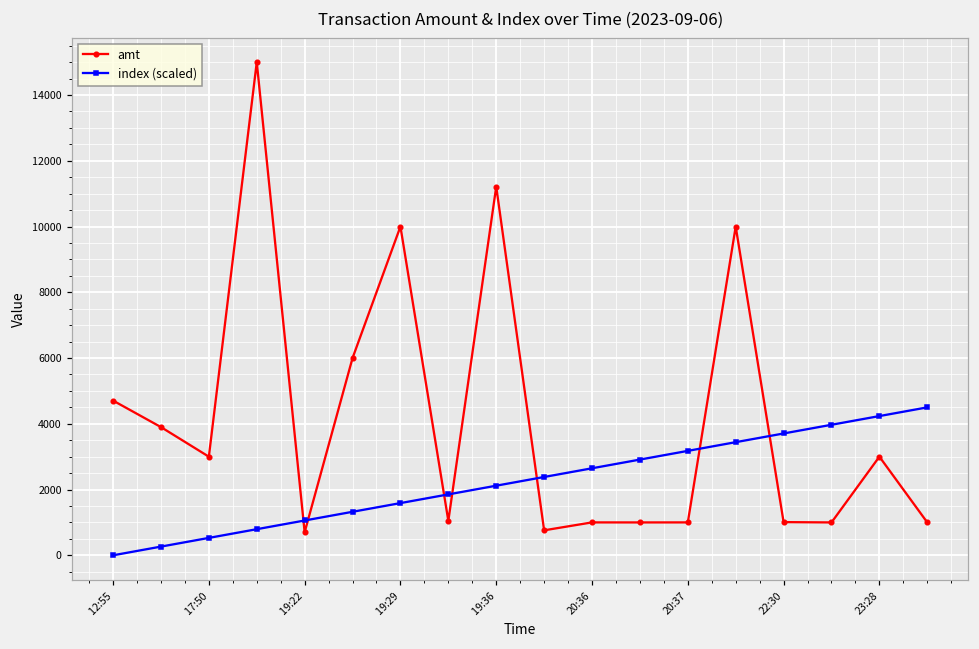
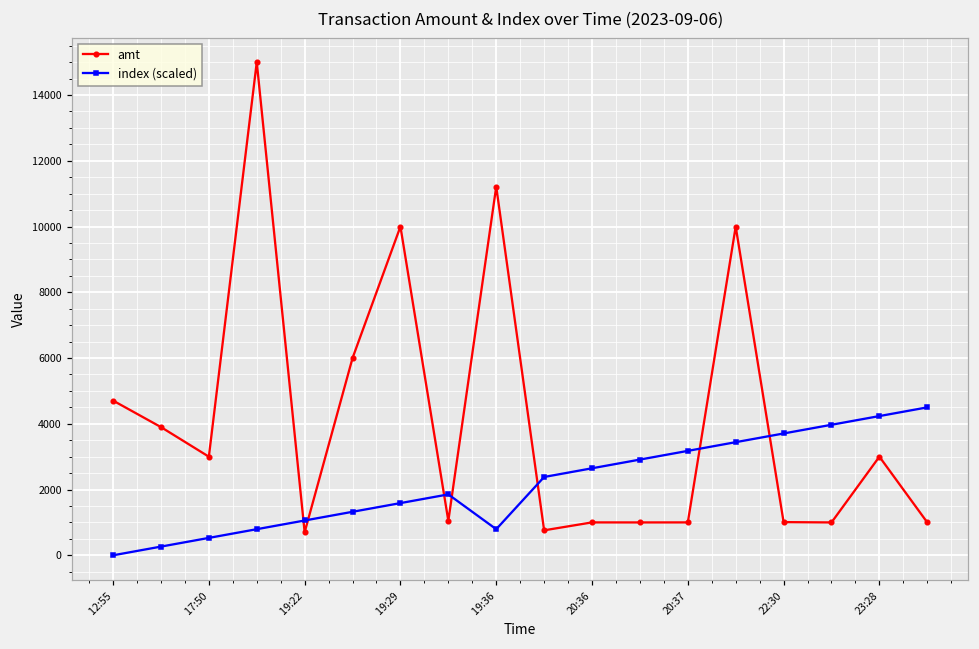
index (scaled), 19:36: 2100 -> 800
